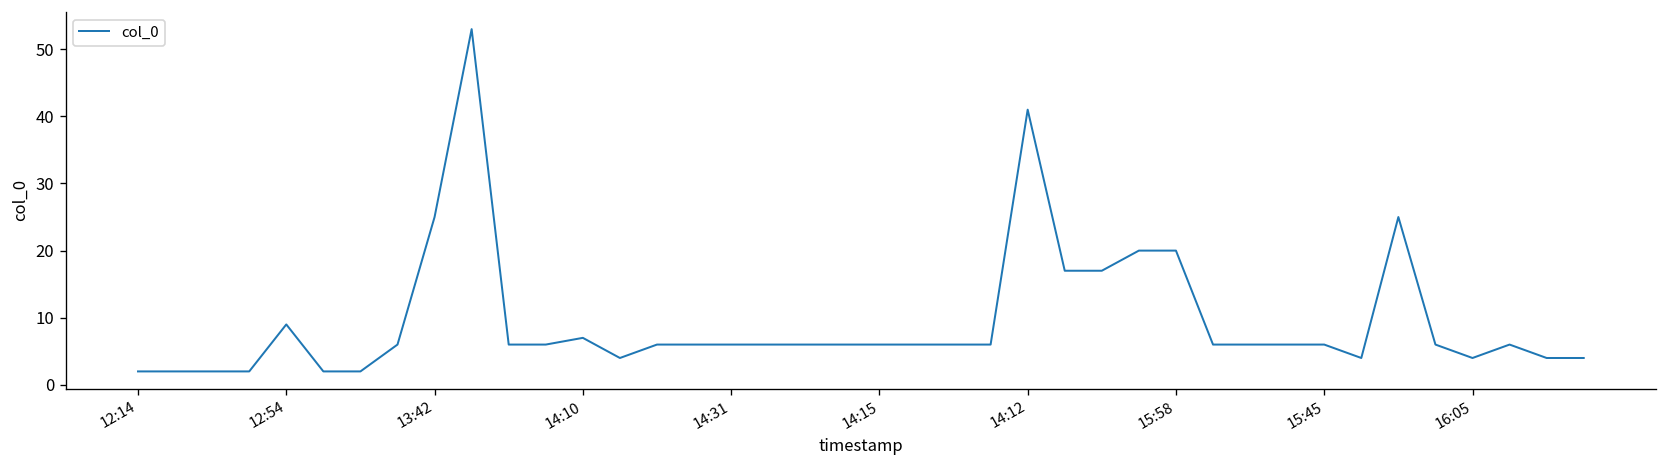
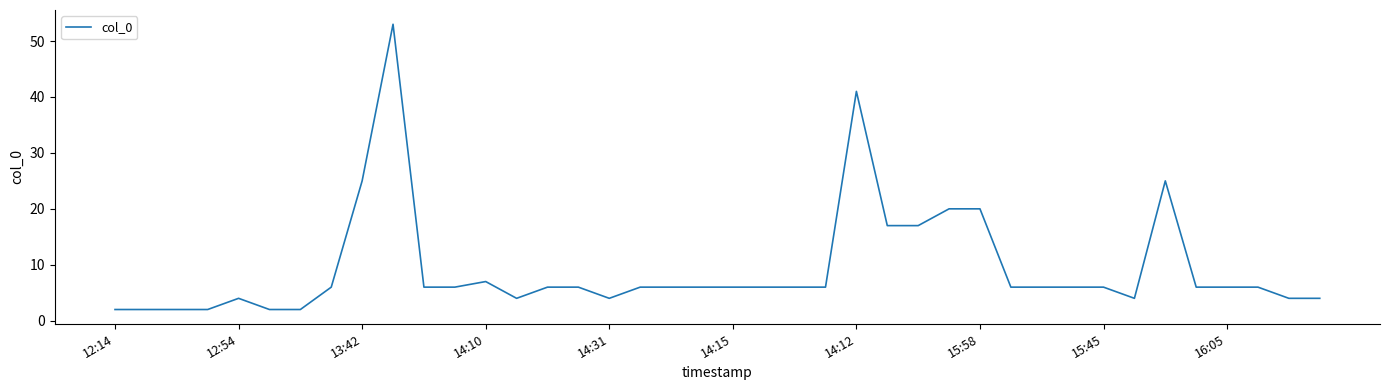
12:54: 9 -> 4
14:31: 6 -> 4
16:05: 4 -> 6
